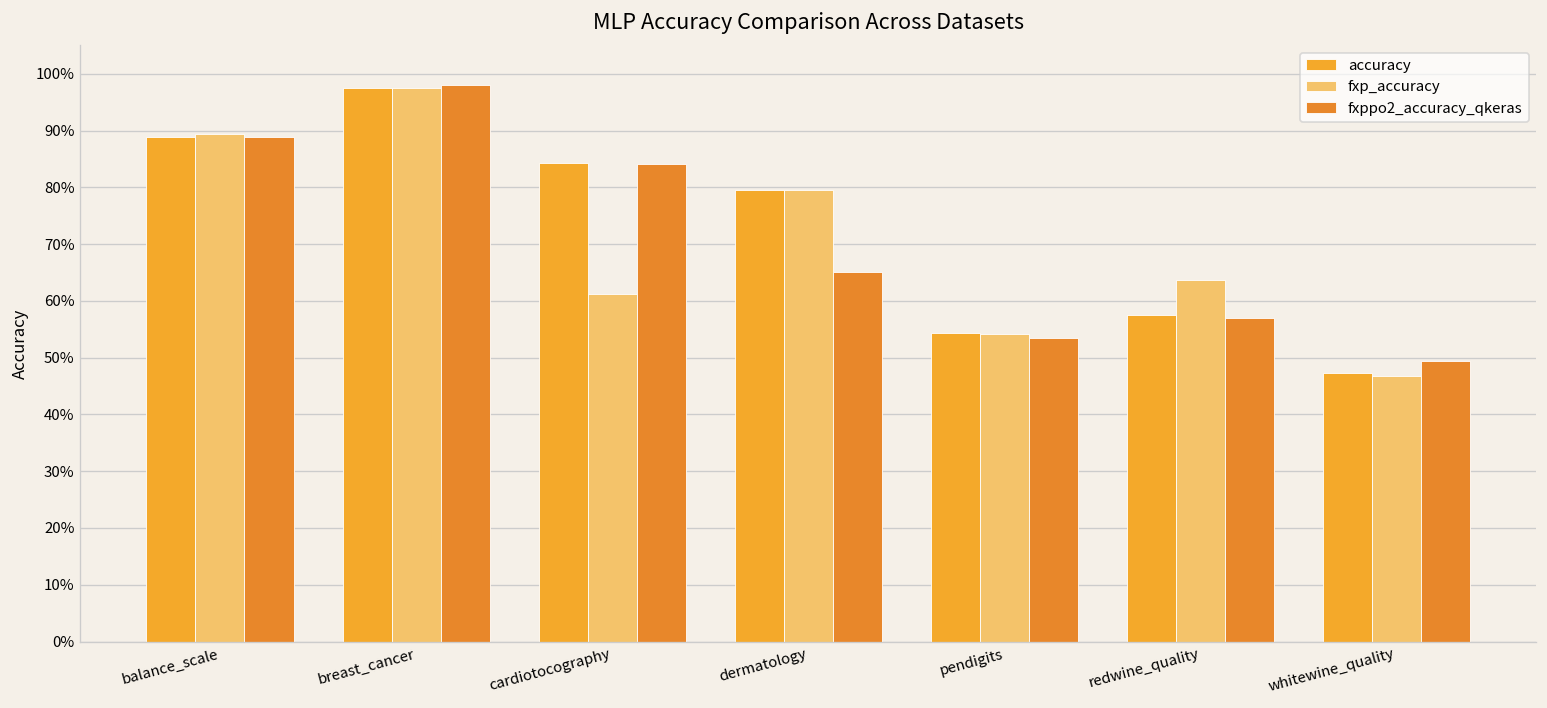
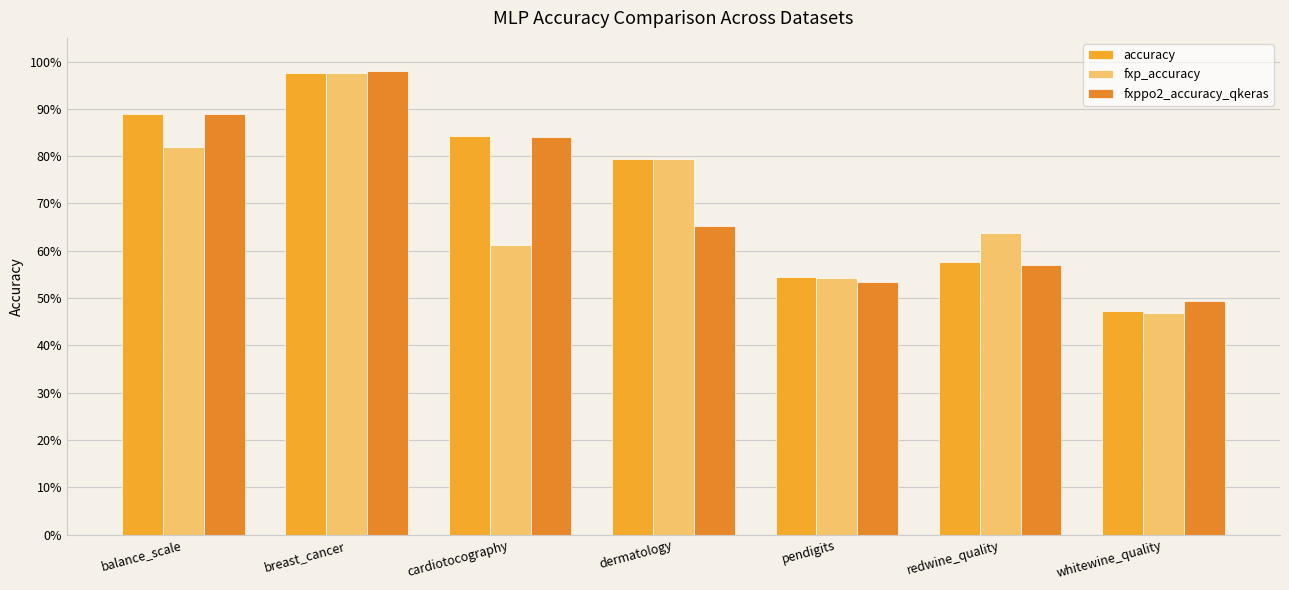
fxp_accuracy, balance_scale: 89% -> 82%
